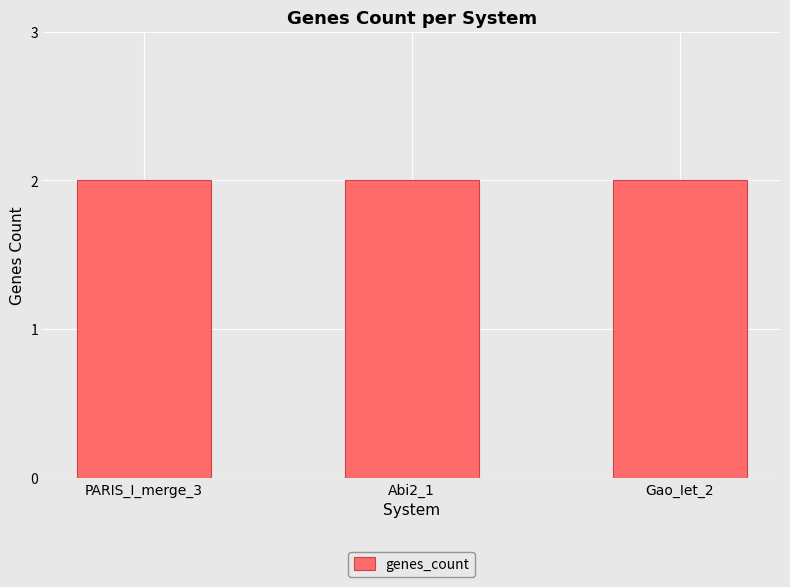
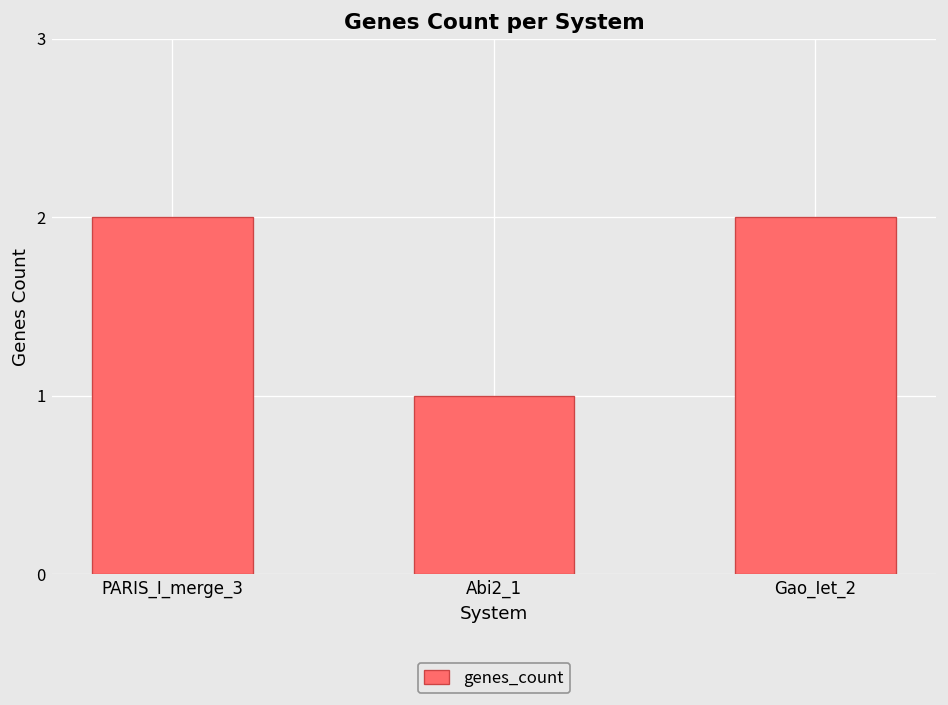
Abi2_1: 2 -> 1
